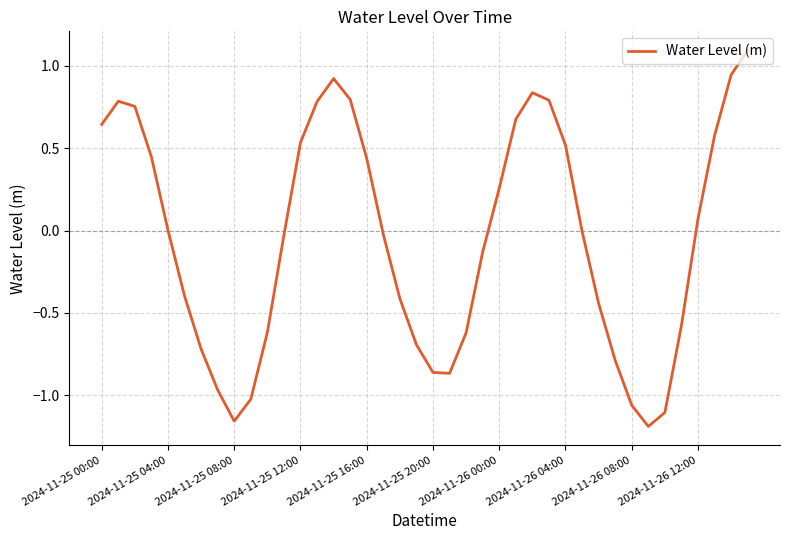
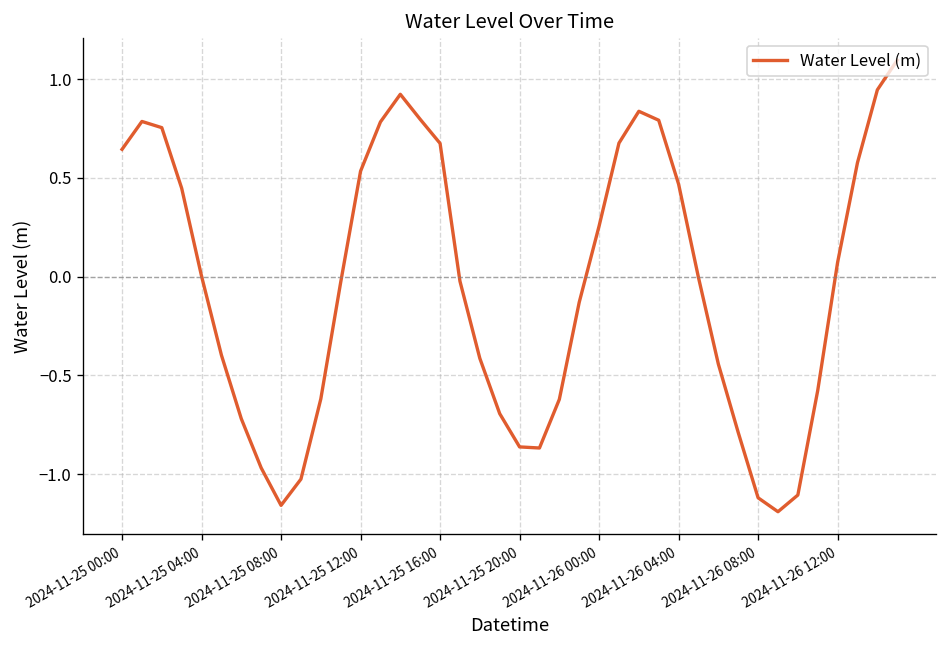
2024-11-25 16:00: 0.44 -> 0.67
2024-11-26 04:00: 0.52 -> 0.47
2024-11-26 08:00: -1.06 -> -1.12
